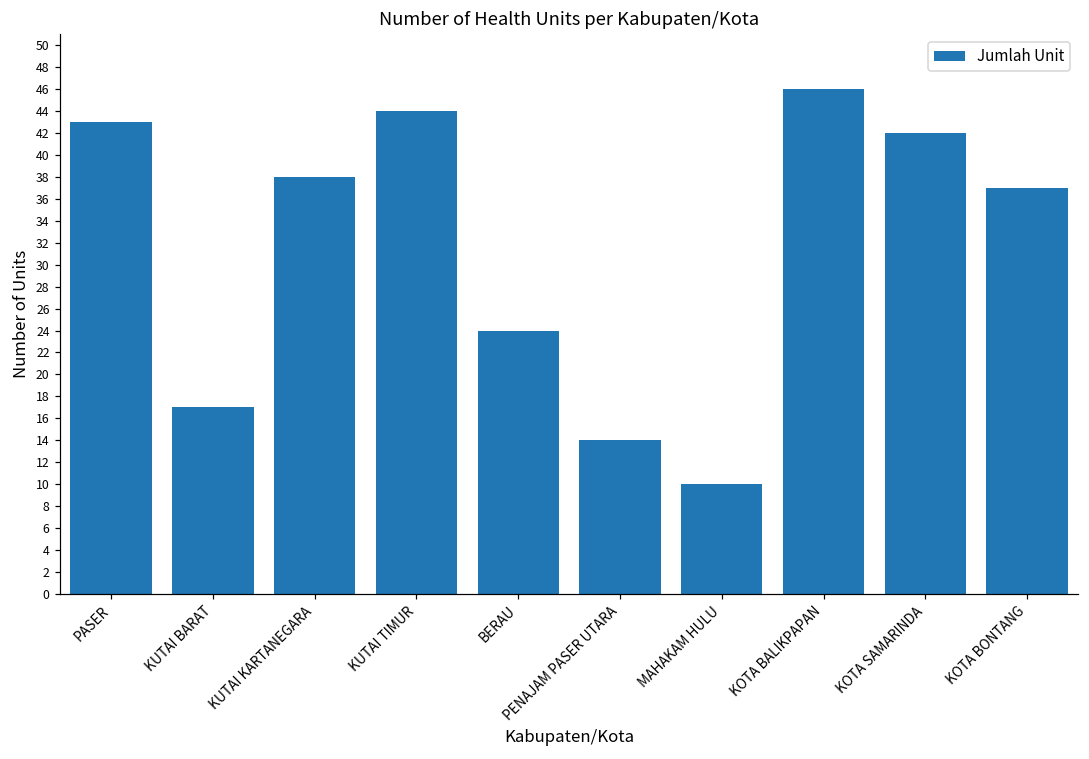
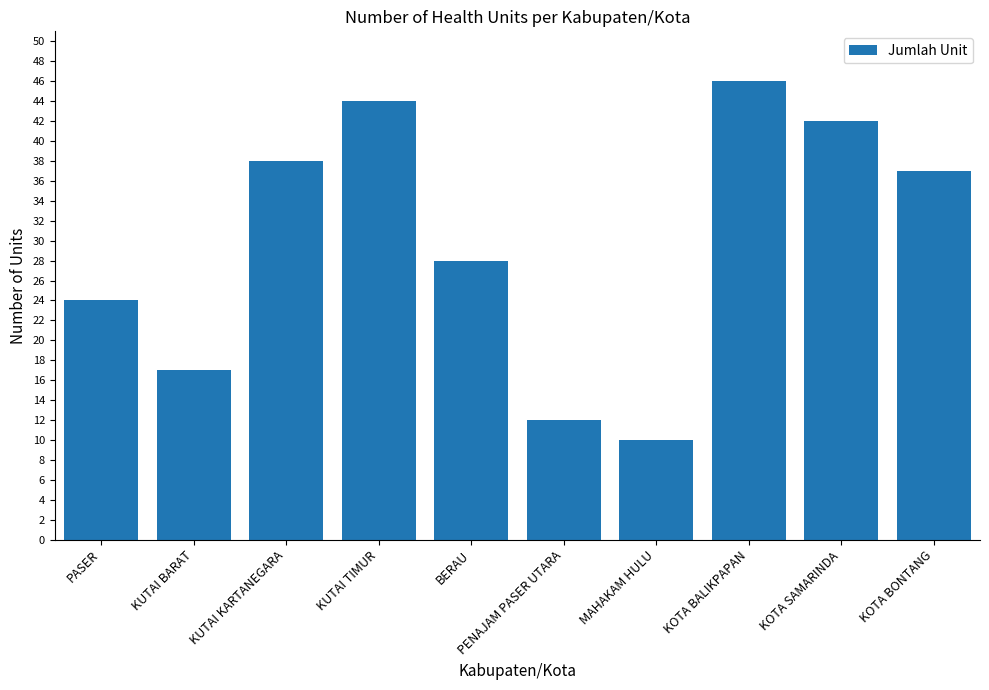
PASER: 43 -> 24
BERAU: 24 -> 28
PENAJAM PASER UTARA: 14 -> 12
